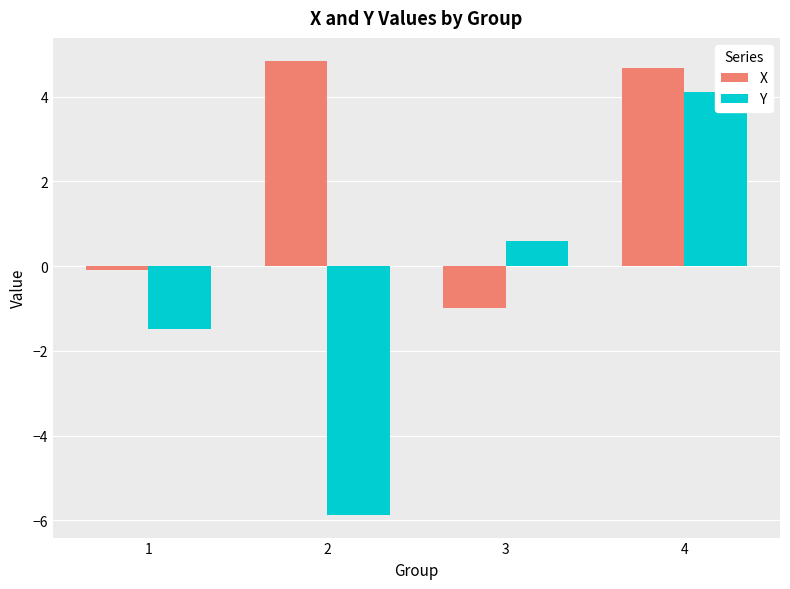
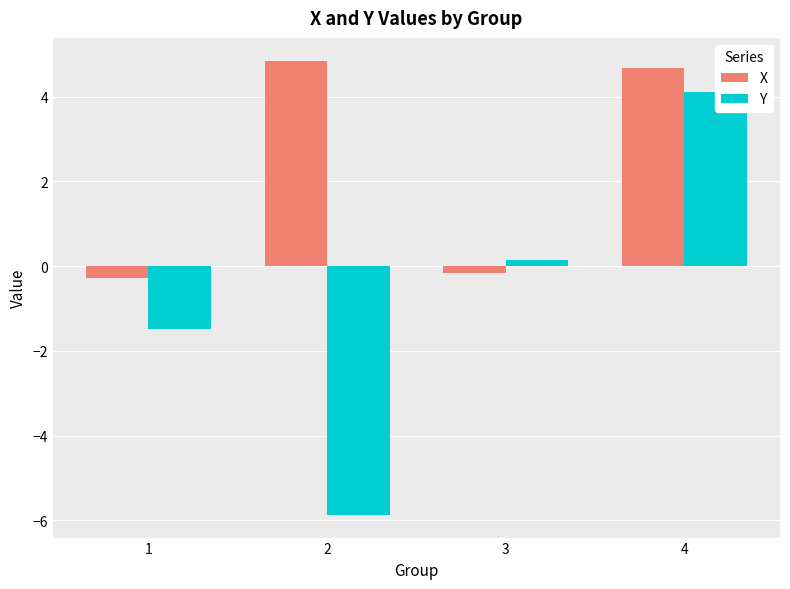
X, 1: -0.1 -> -0.3
X, 3: -1.0 -> -0.2
Y, 3: 0.6 -> 0.1
